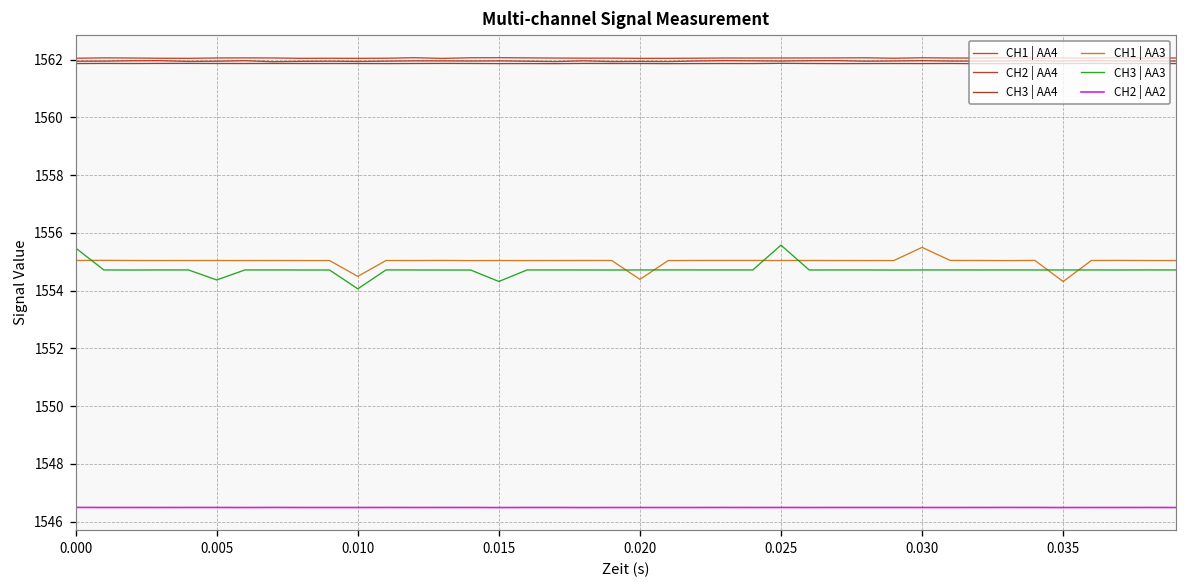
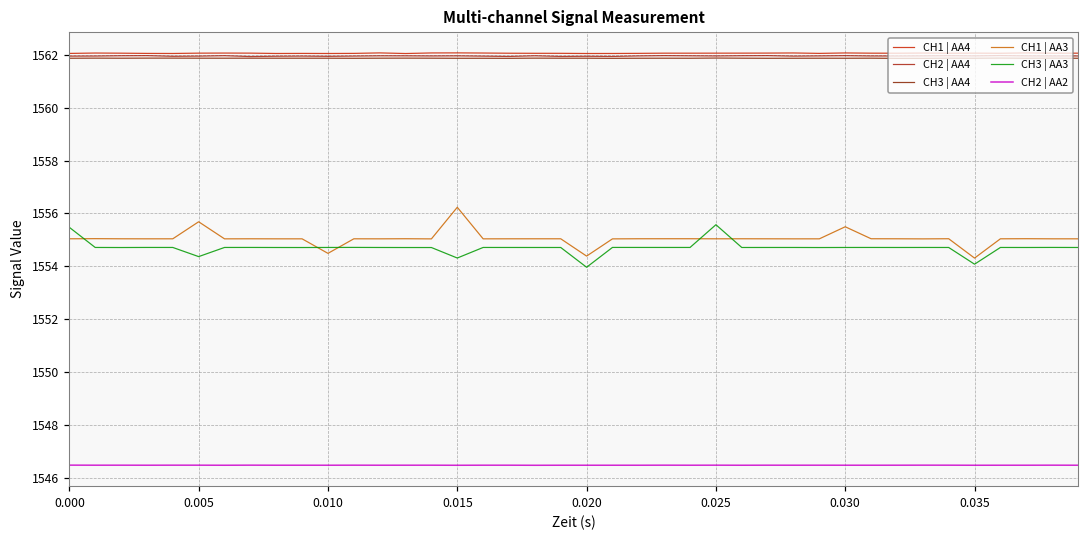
CH1 | AA3, 0.005: 1555.0 -> 1555.7
CH3 | AA3, 0.010: 1554.1 -> 1554.7
CH1 | AA3, 0.015: 1555.0 -> 1556.2
CH3 | AA3, 0.020: 1554.7 -> 1554.0
CH3 | AA3, 0.035: 1554.7 -> 1554.1
